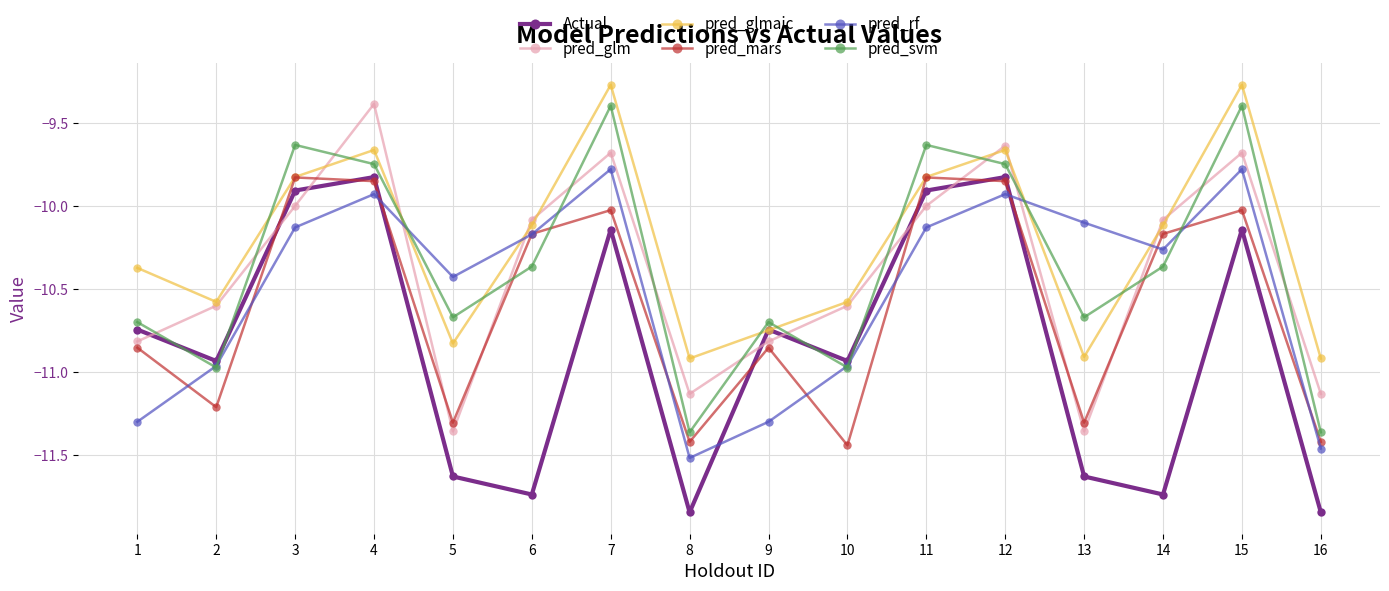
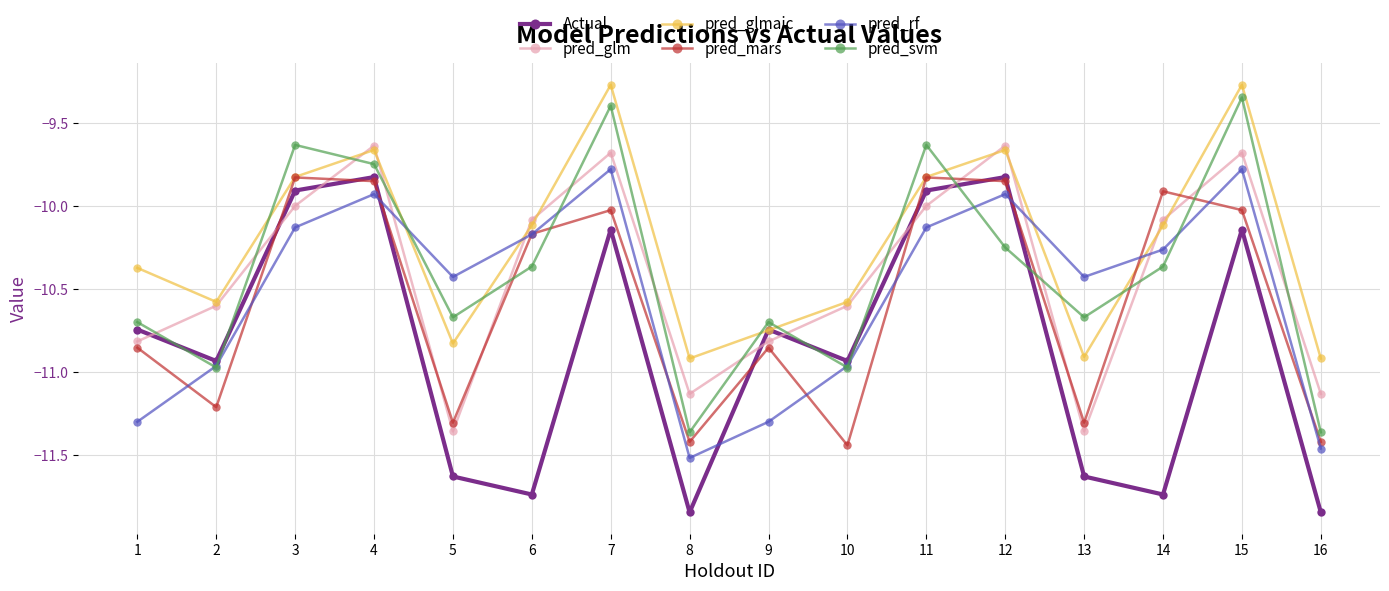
pred_glm, 4: -9.39 -> -9.64
pred_svm, 12: -9.75 -> -10.25
pred_rf, 13: -10.10 -> -10.43
pred_mars, 14: -10.17 -> -9.91
pred_svm, 15: -9.40 -> -9.35
